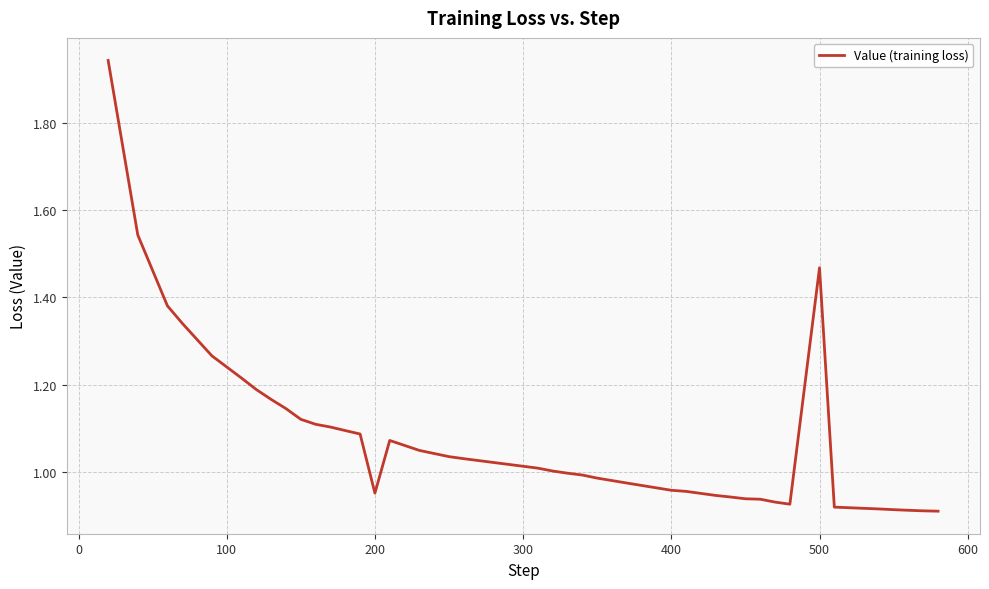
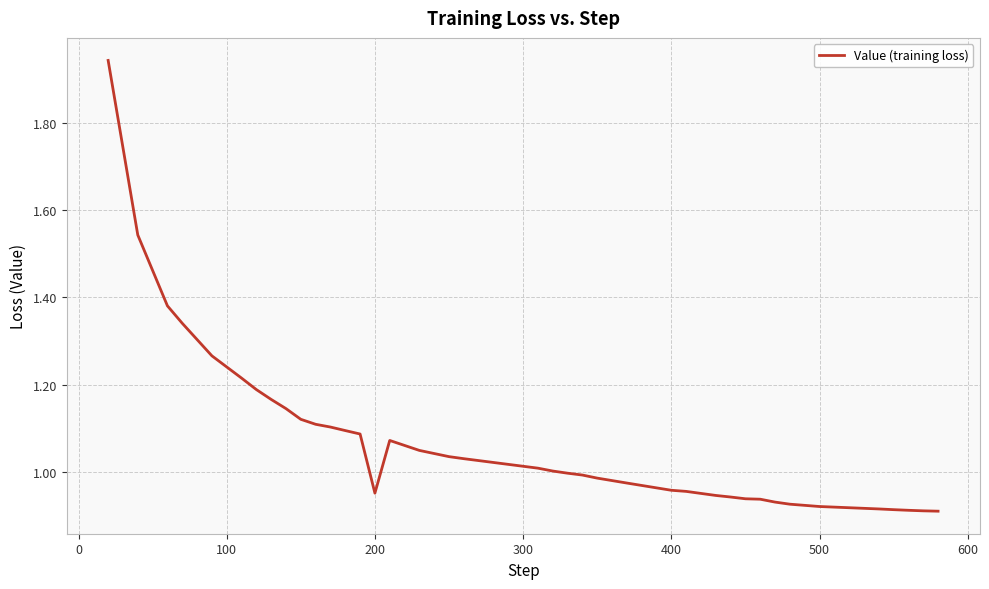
500: 1.47 -> 0.92
